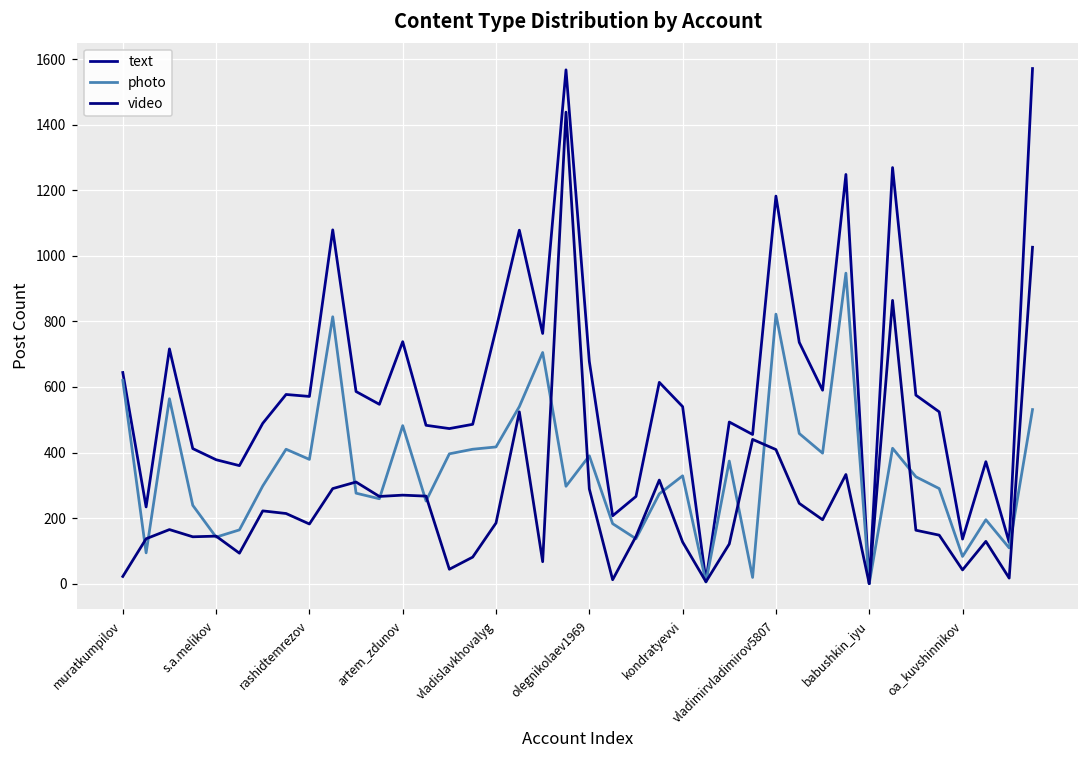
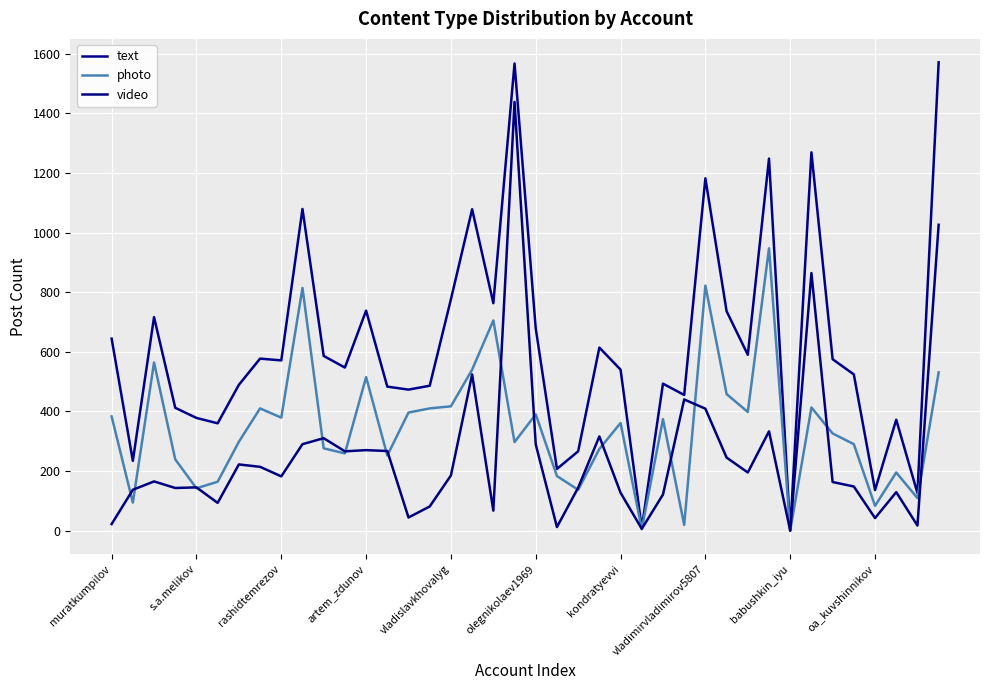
photo, muratkumpilov: 620 -> 380
photo, artem_zdunov: 480 -> 520
photo, kondratyevvi: 330 -> 360
